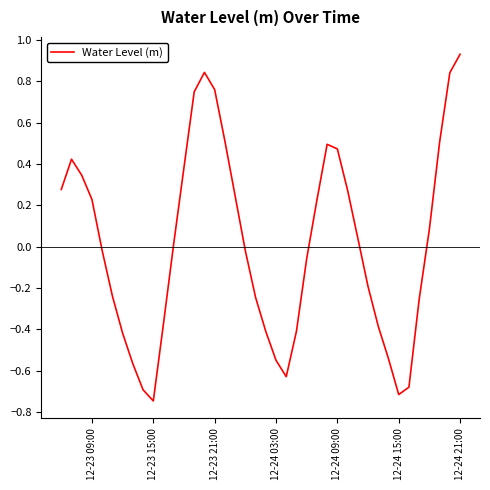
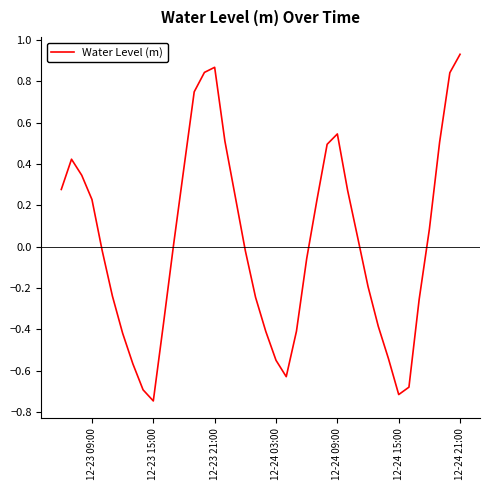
12-23 21:00: 0.76 -> 0.87
12-24 09:00: 0.47 -> 0.55
